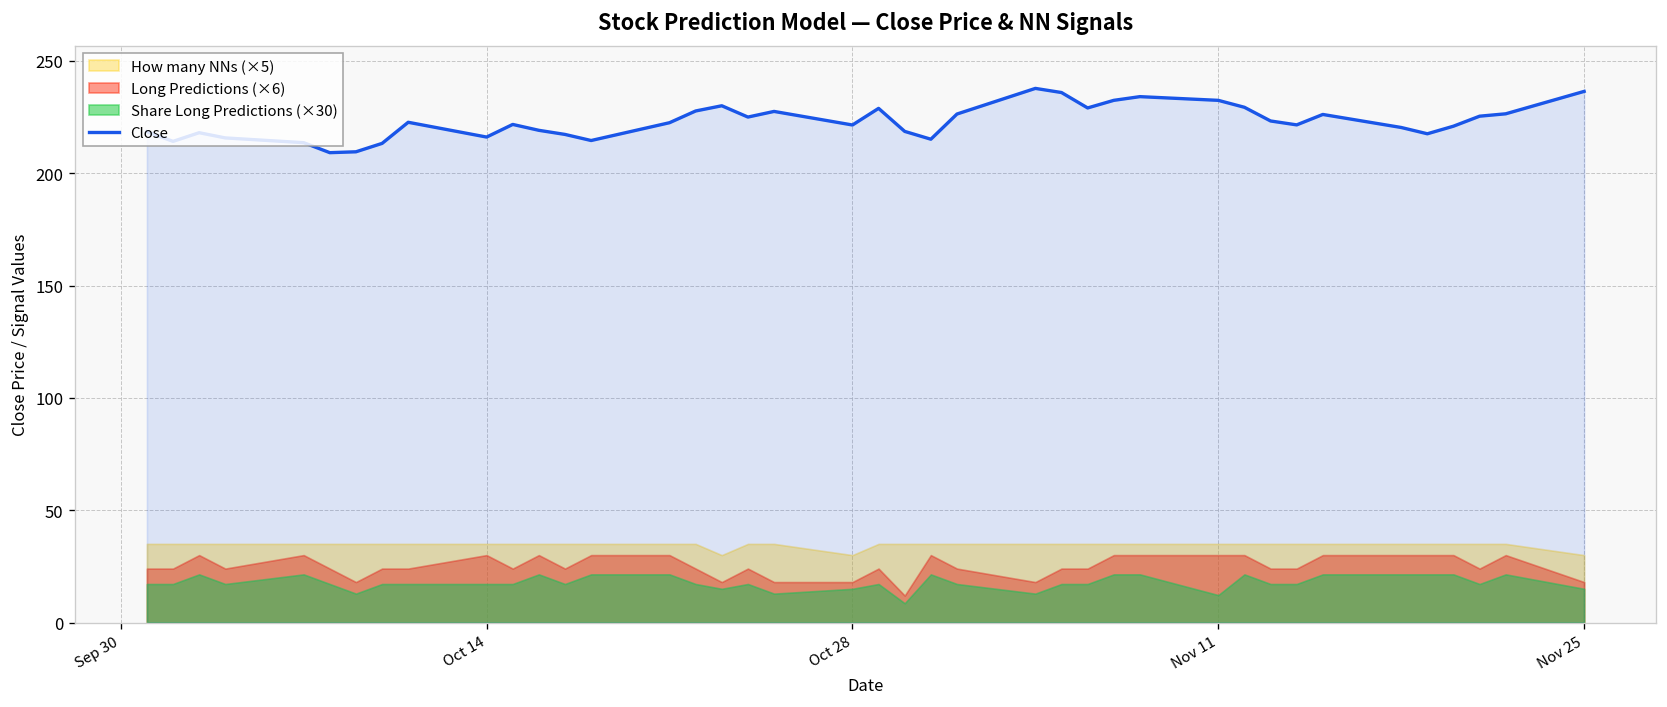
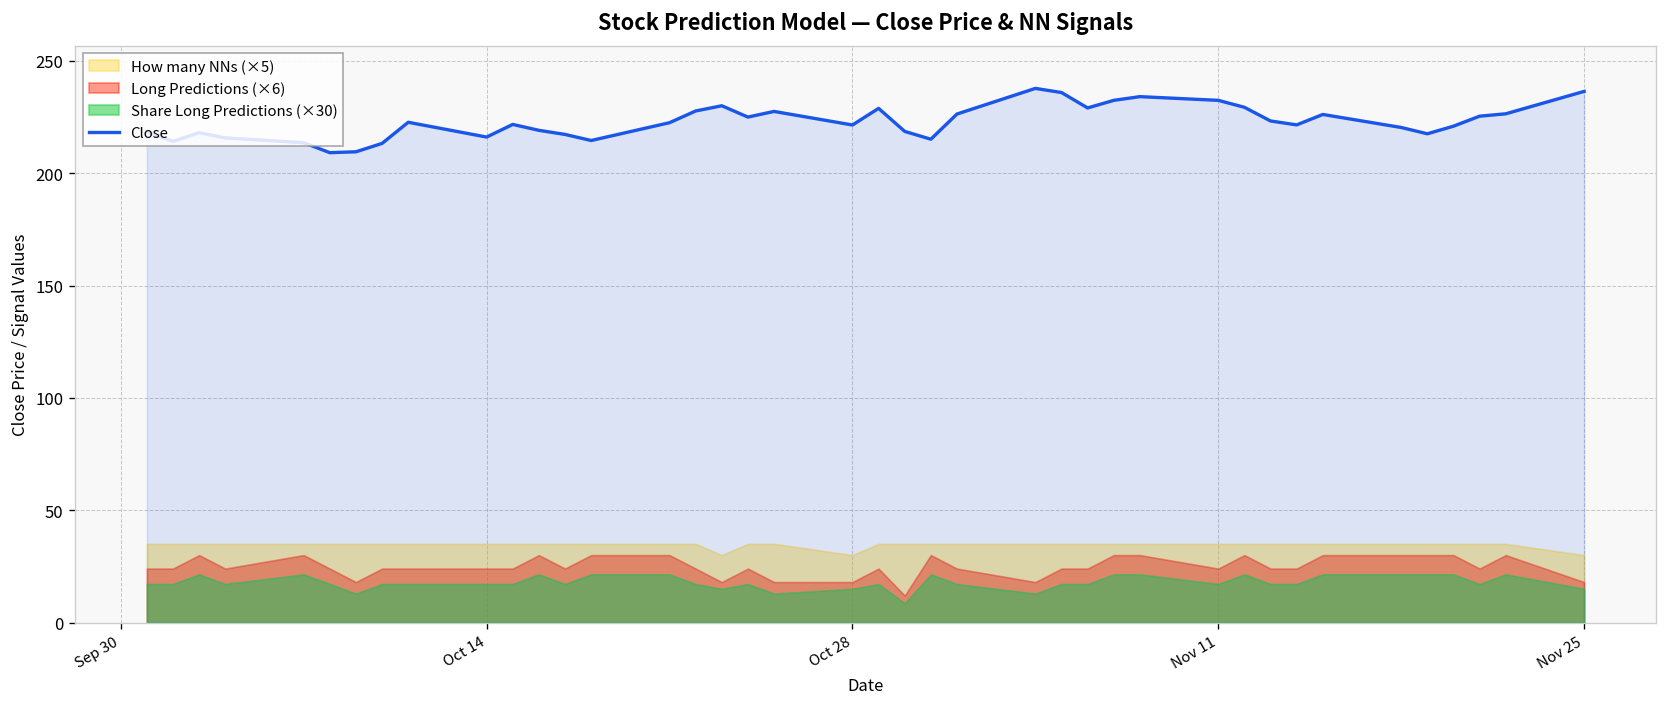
Long Predictions (×6), Oct 14: 30 -> 24
Long Predictions (×6), Nov 11: 30 -> 24
Share Long Predictions (×30), Nov 11: 12 -> 17
